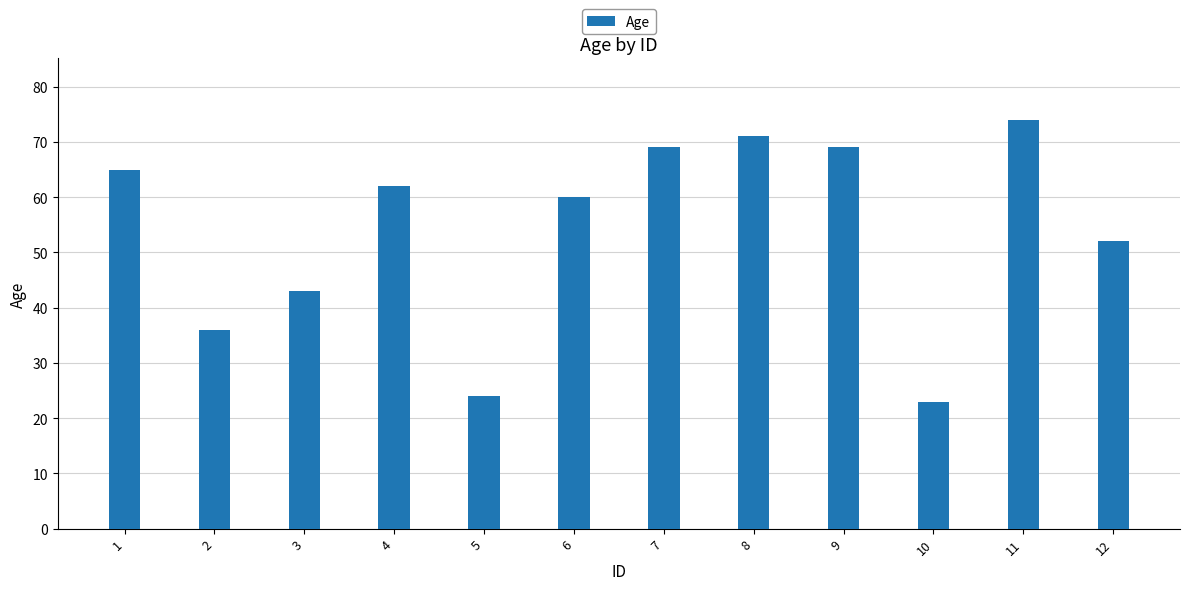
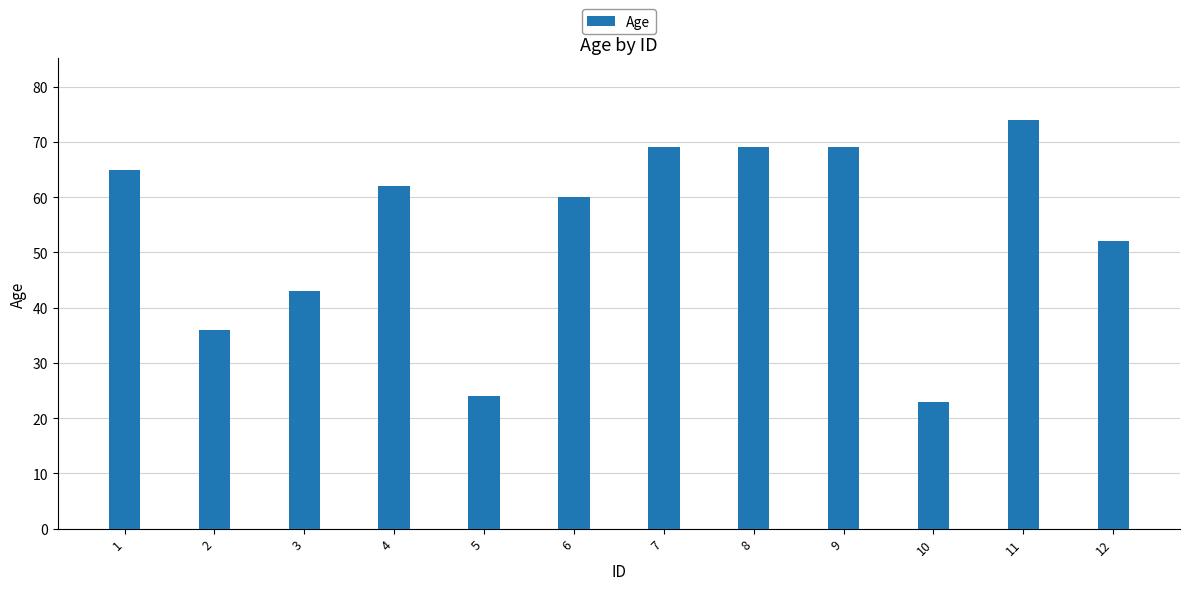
8: 71 -> 69
